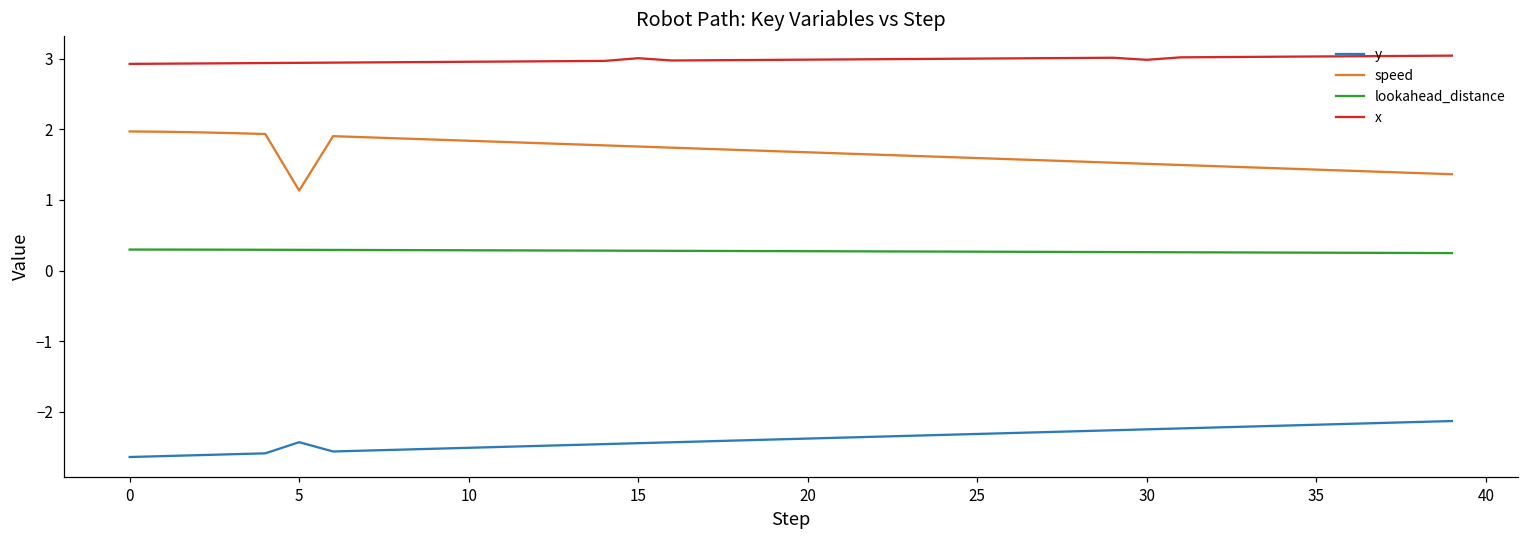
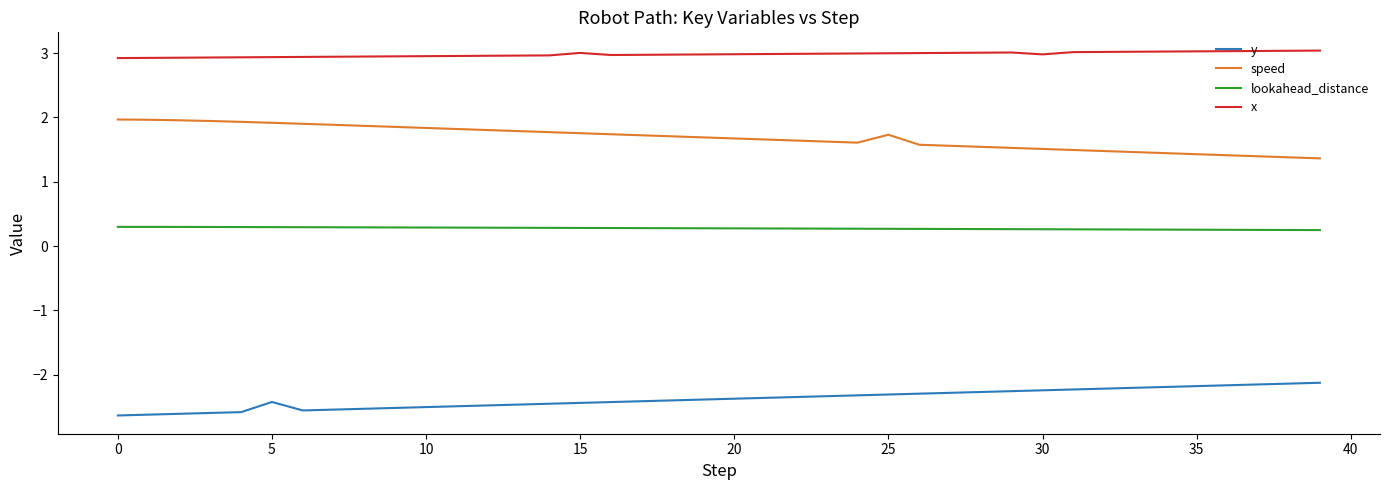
speed, 5: 1.1 -> 1.9
speed, 25: 1.6 -> 1.7
